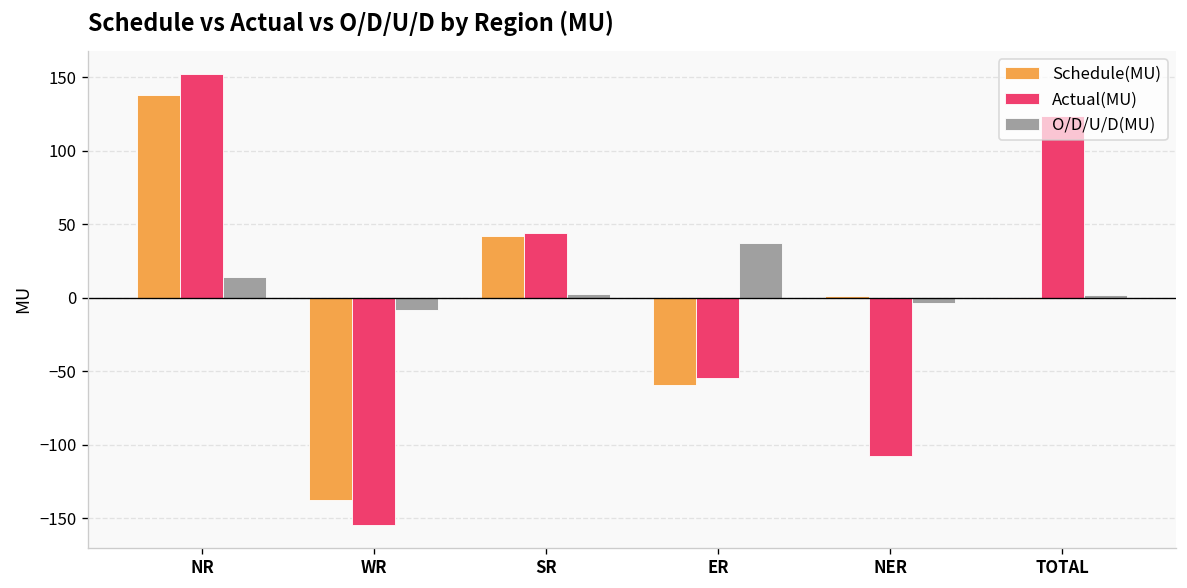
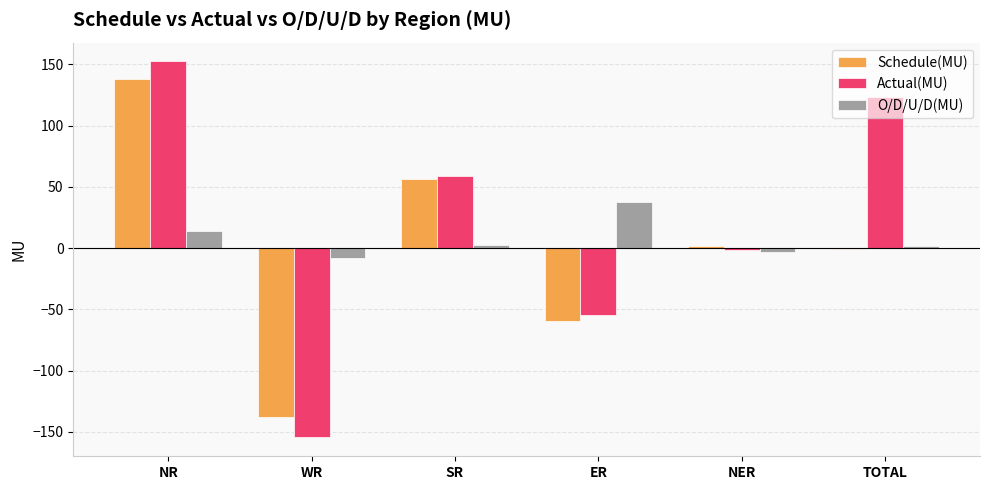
Schedule(MU), SR: 42 -> 56
Actual(MU), SR: 44 -> 59
Actual(MU), NER: -108 -> -2
